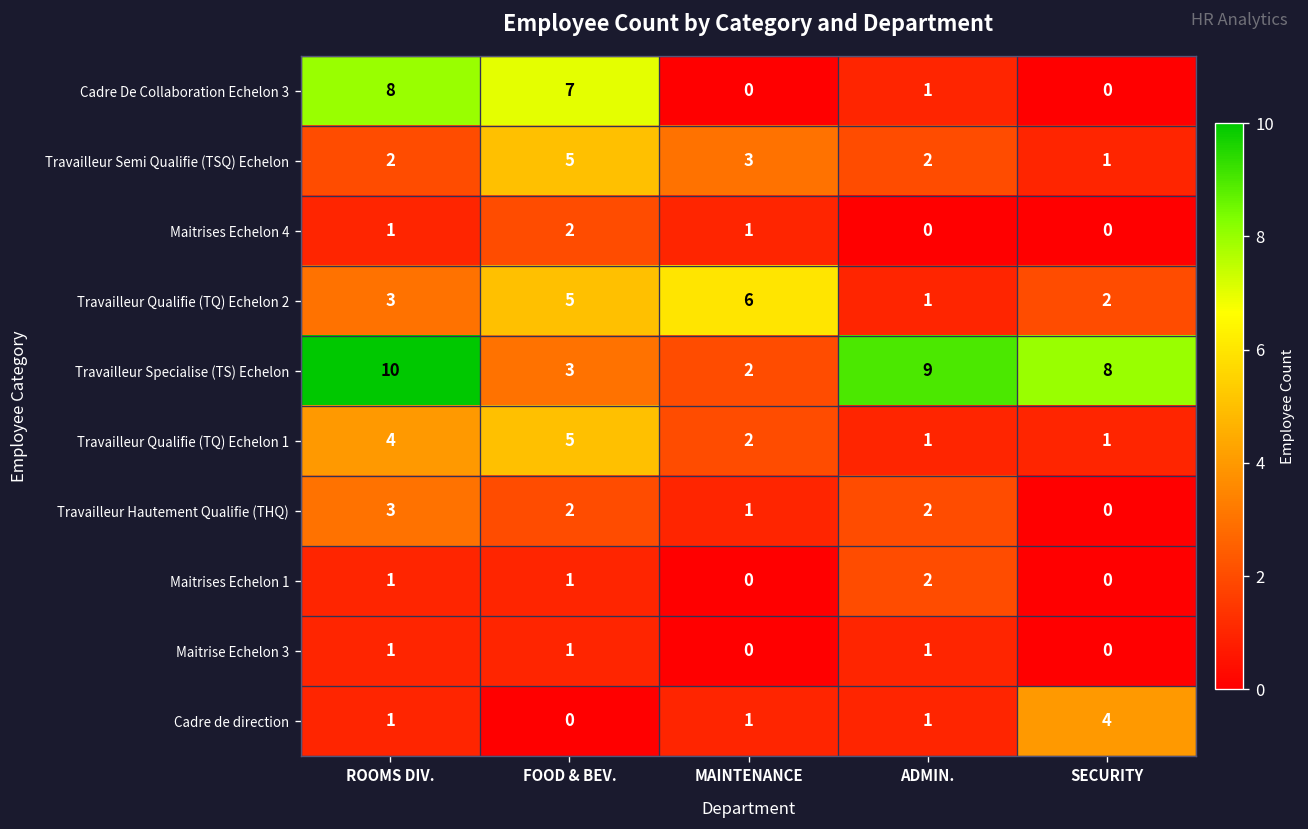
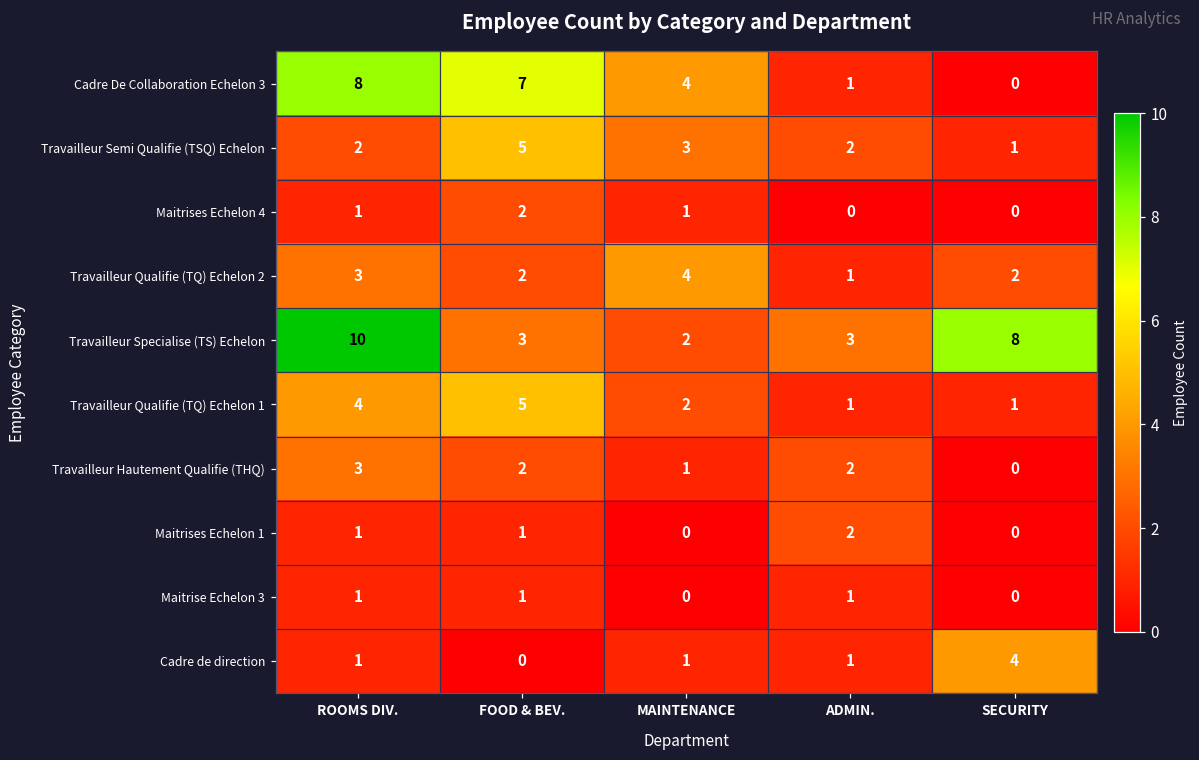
Cadre De Collaboration Echelon 3, MAINTENANCE: 0 -> 4
Travailleur Qualifie (TQ) Echelon 2, FOOD & BEV.: 5 -> 2
Travailleur Qualifie (TQ) Echelon 2, MAINTENANCE: 6 -> 4
Travailleur Specialise (TS) Echelon, ADMIN.: 9 -> 3
